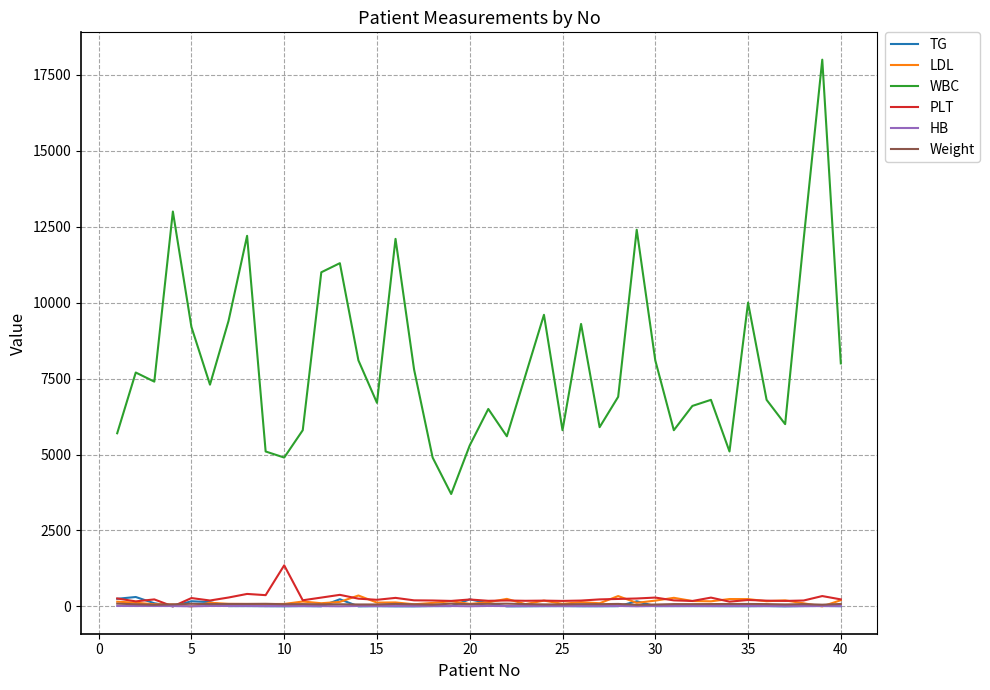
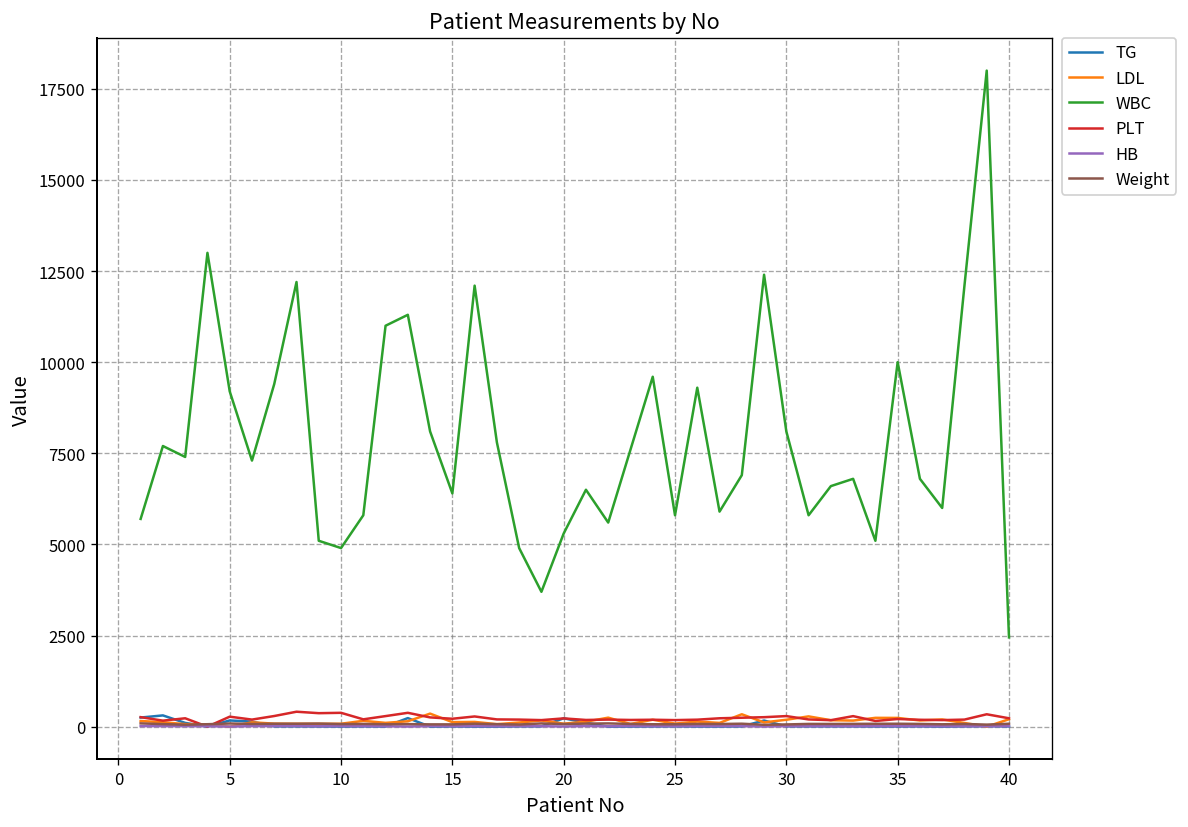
PLT, 10: 1400 -> 400
WBC, 15: 6700 -> 6400
WBC, 40: 8000 -> 2500
